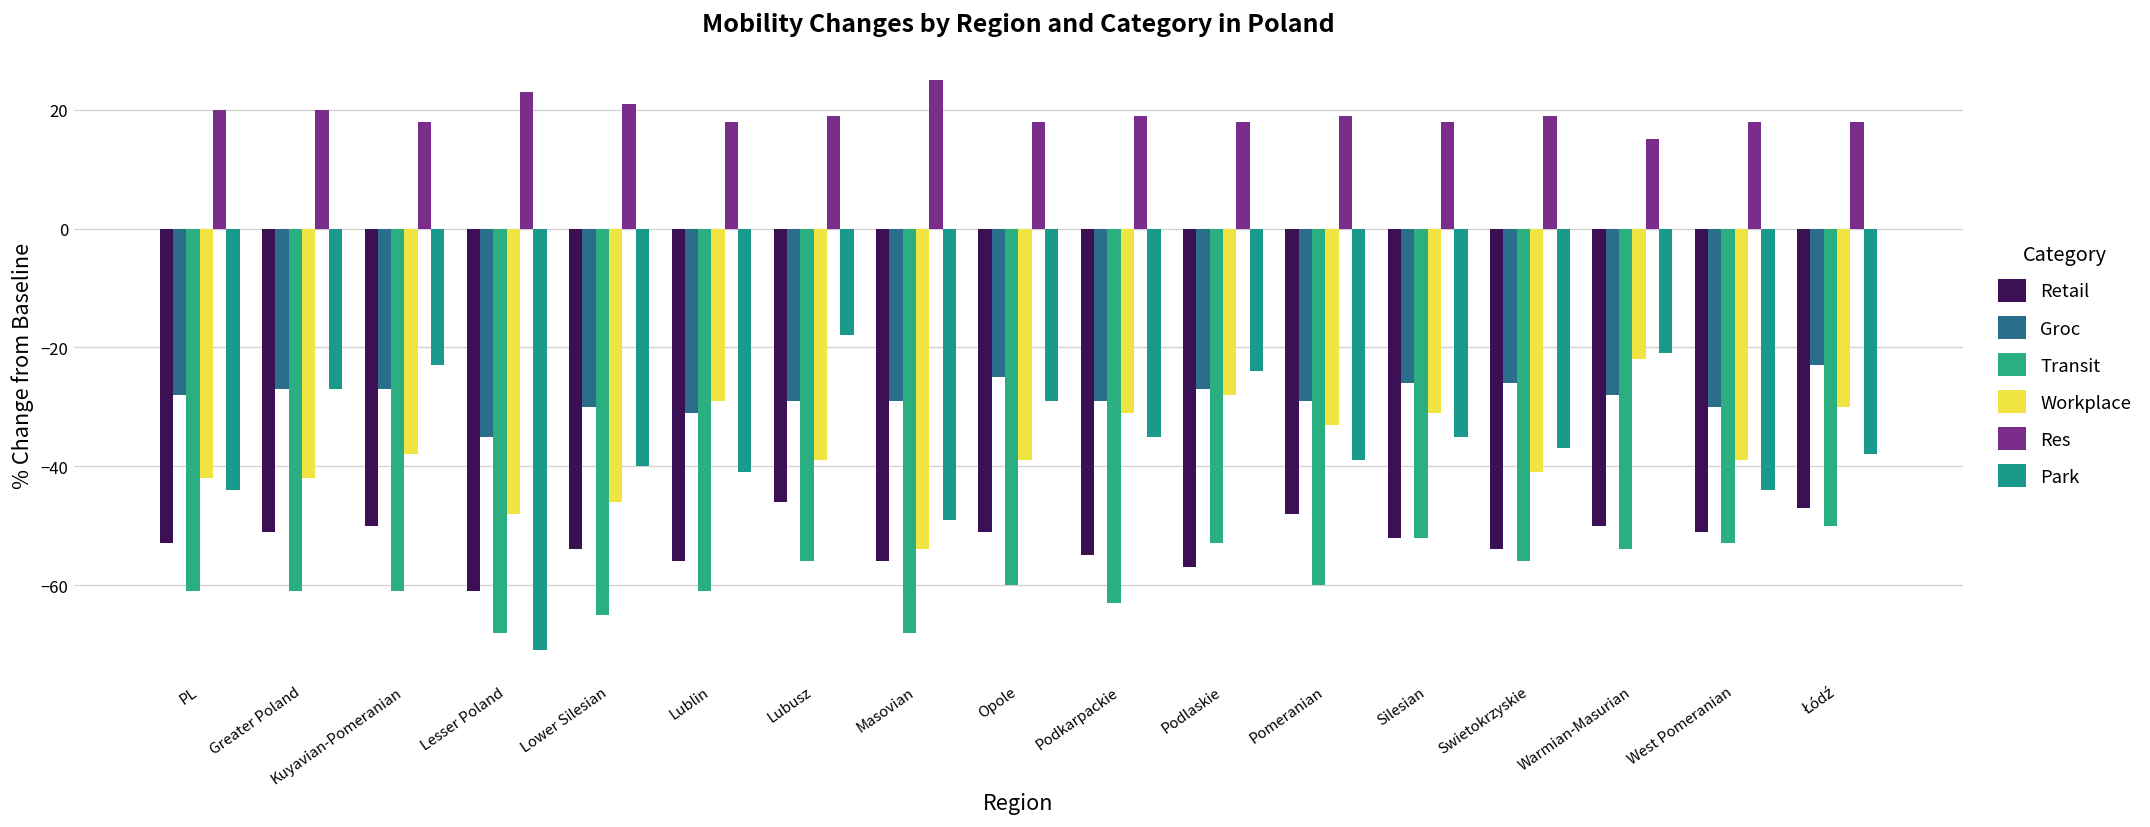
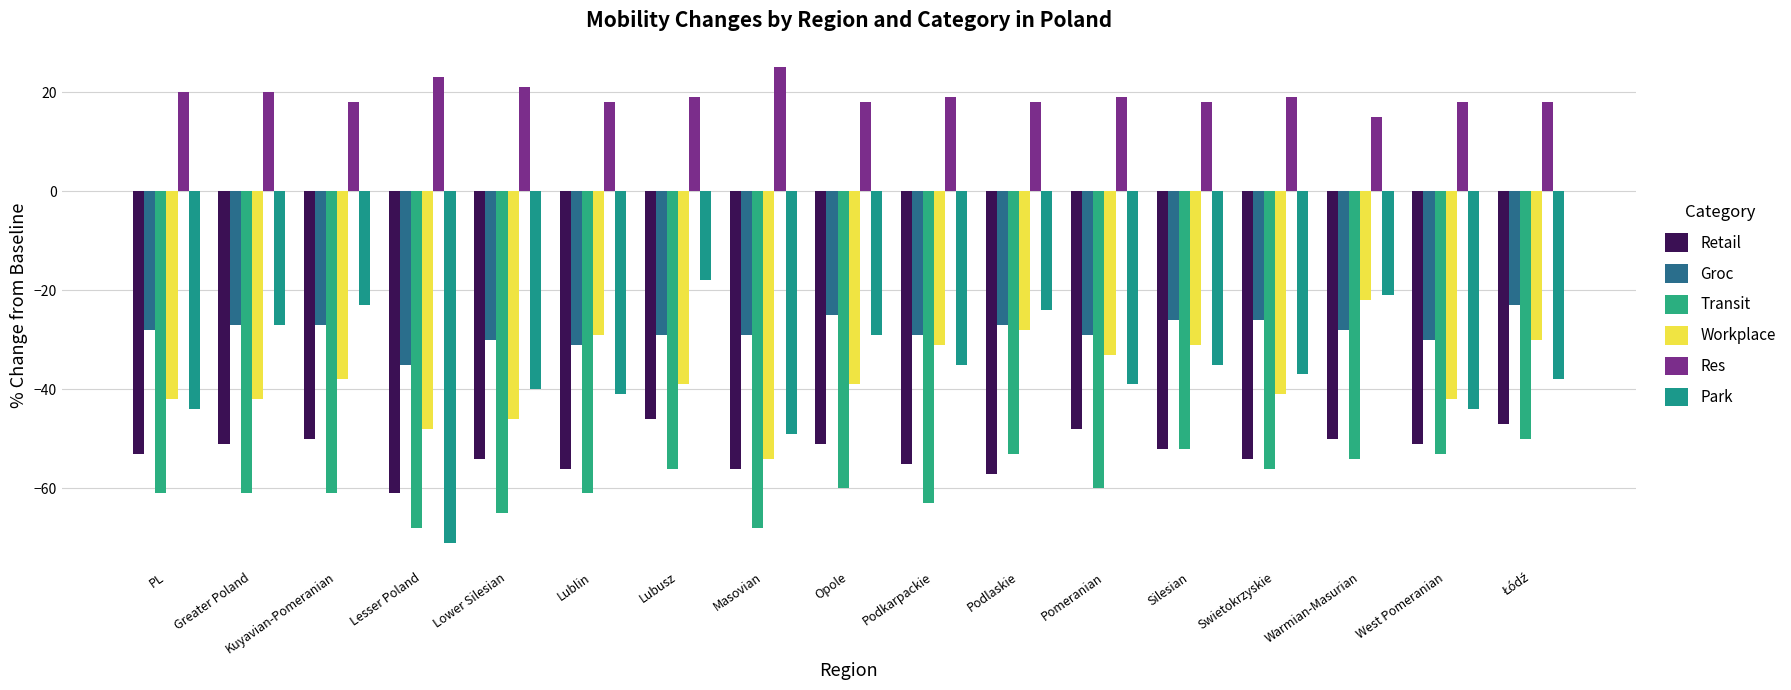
Workplace, West Pomeranian: -39 -> -42
